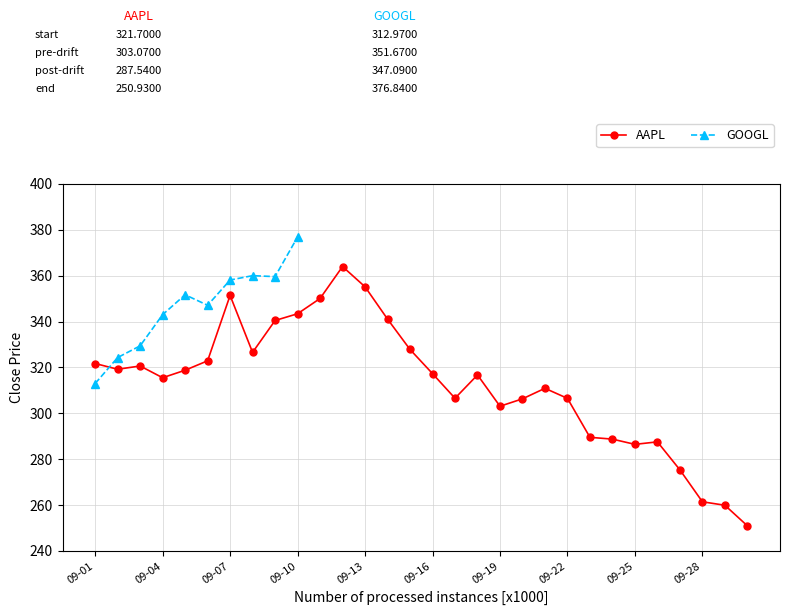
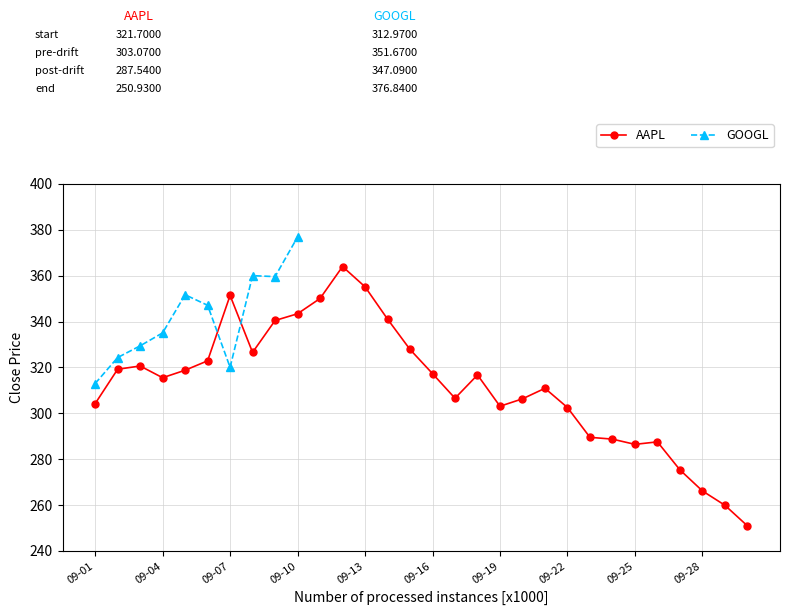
AAPL, 09-01: 322 -> 304
GOOGL, 09-04: 343 -> 335
GOOGL, 09-07: 358 -> 320
AAPL, 09-22: 307 -> 303
AAPL, 09-28: 261 -> 266
